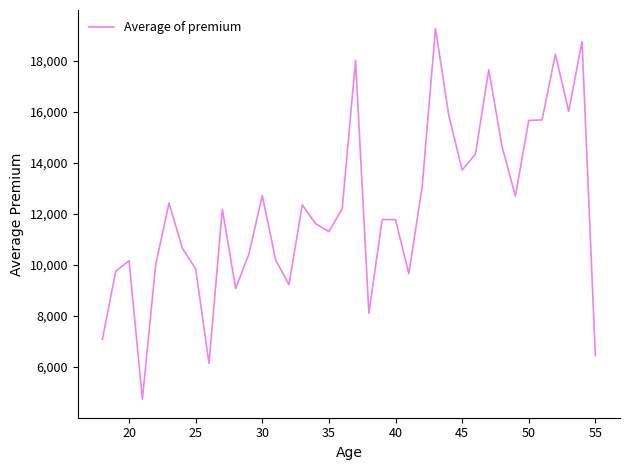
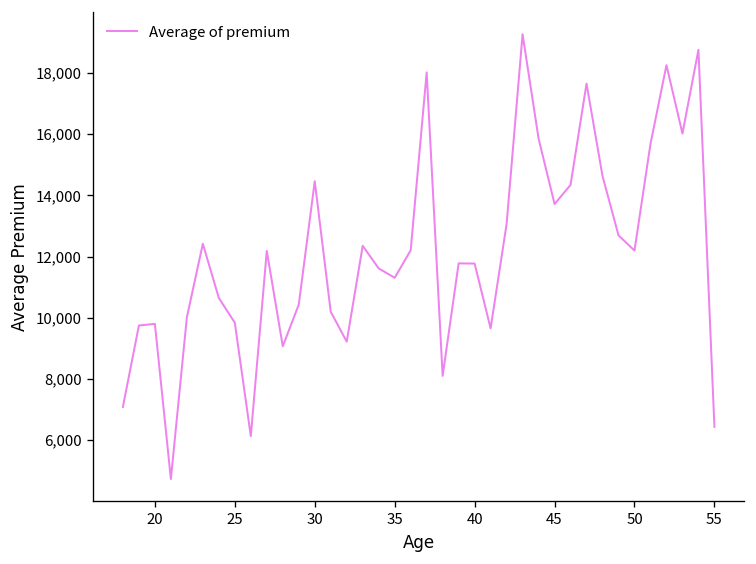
20: 10,200 -> 9,800
30: 12,700 -> 14,500
50: 15,700 -> 12,200
